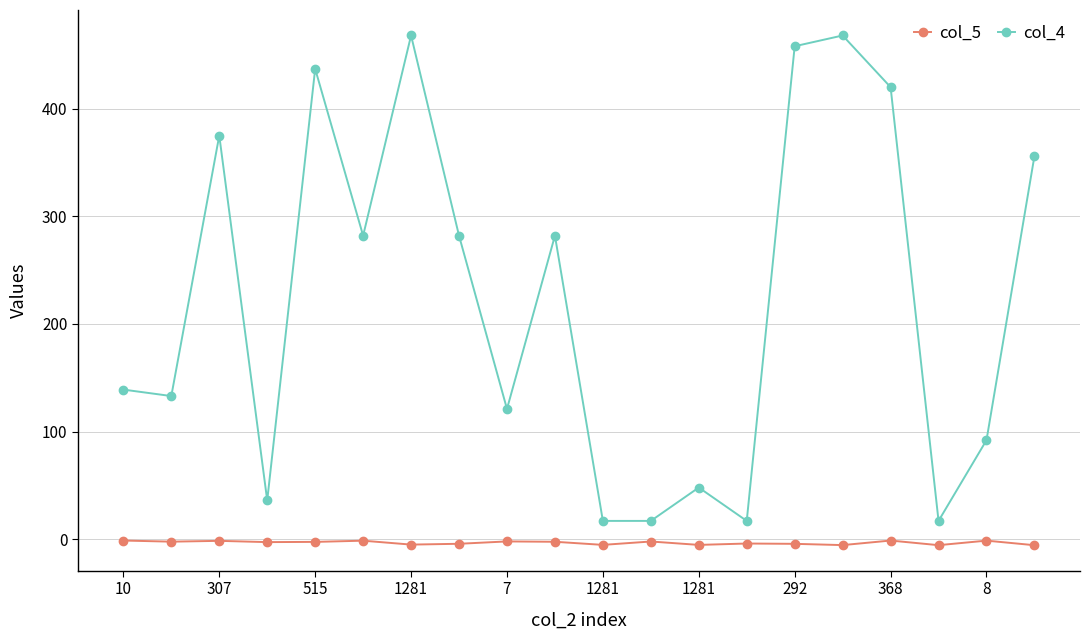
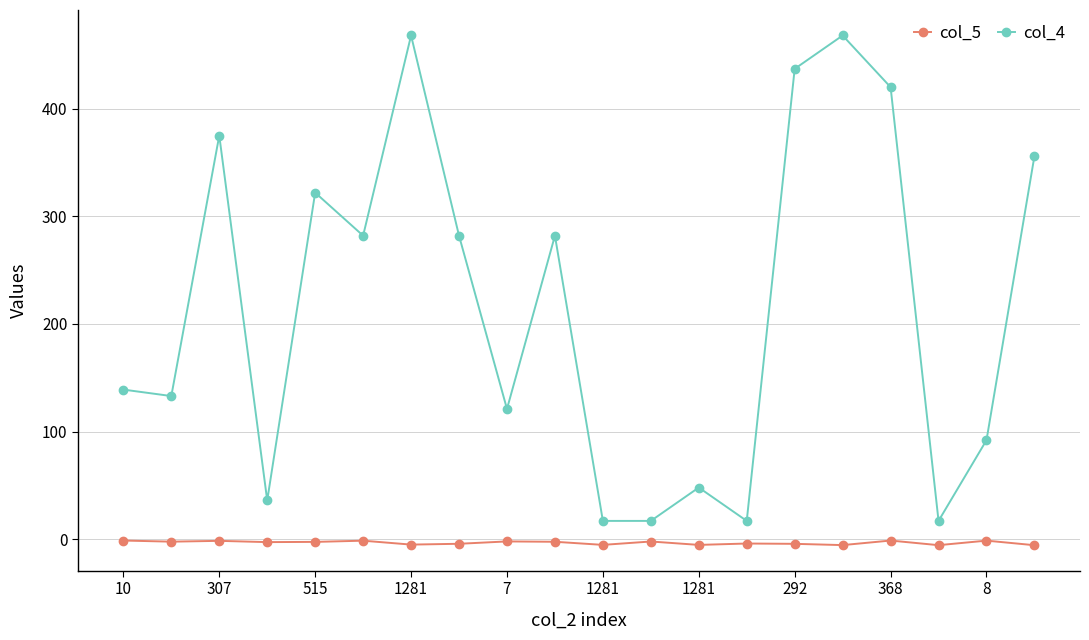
col_4, 515: 437 -> 322
col_4, 292: 458 -> 437
